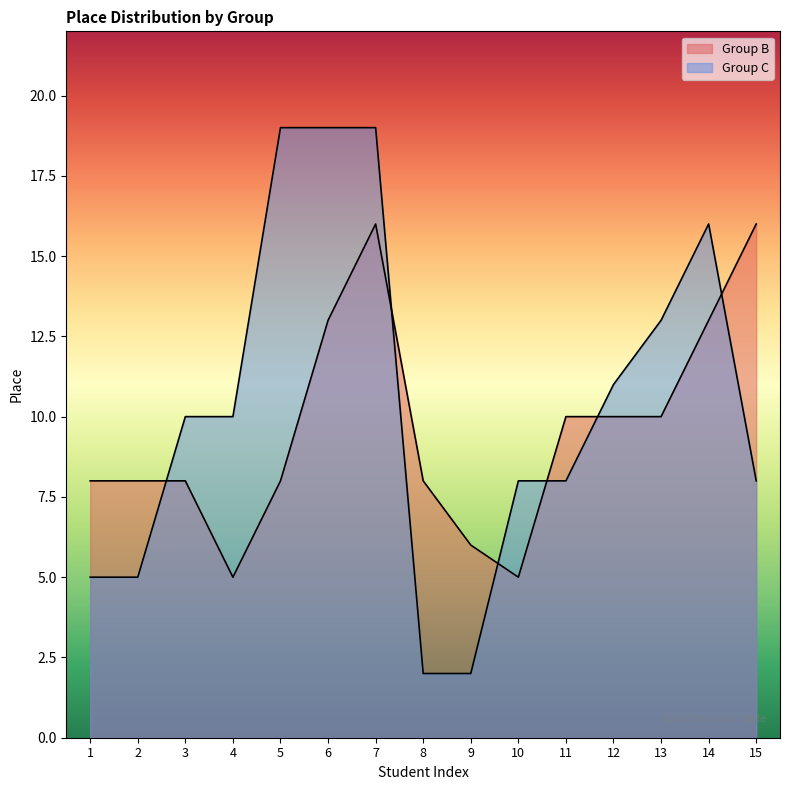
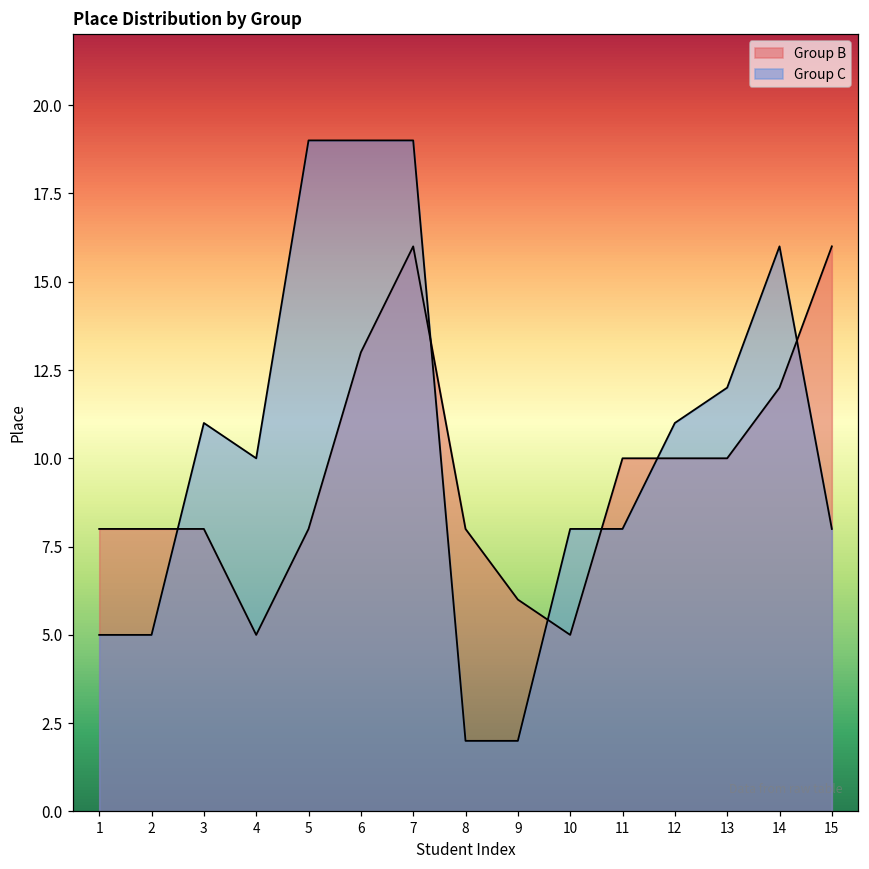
Group C, 3: 10 -> 11
Group C, 13: 13 -> 12
Group B, 14: 13 -> 12
